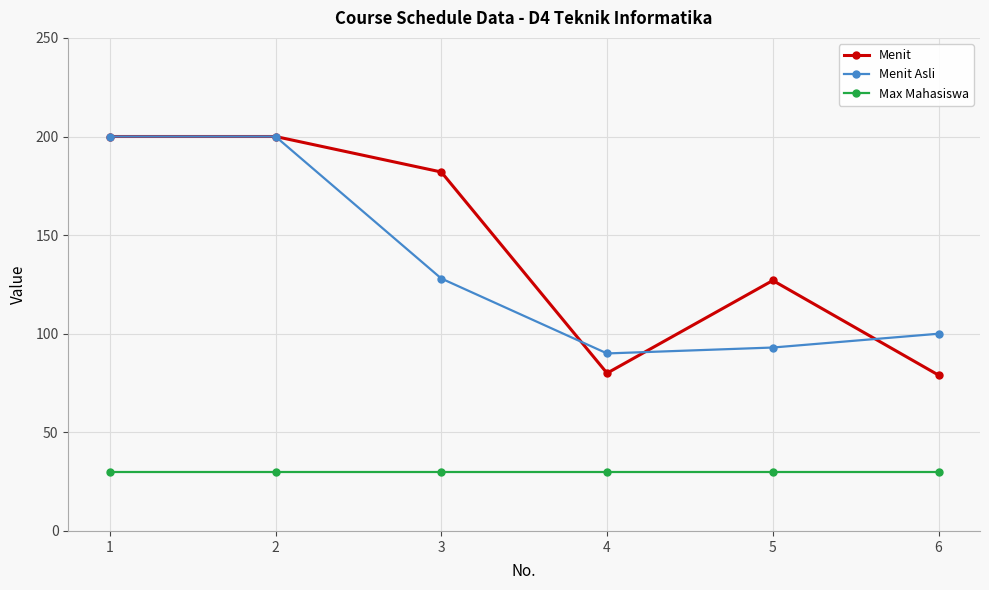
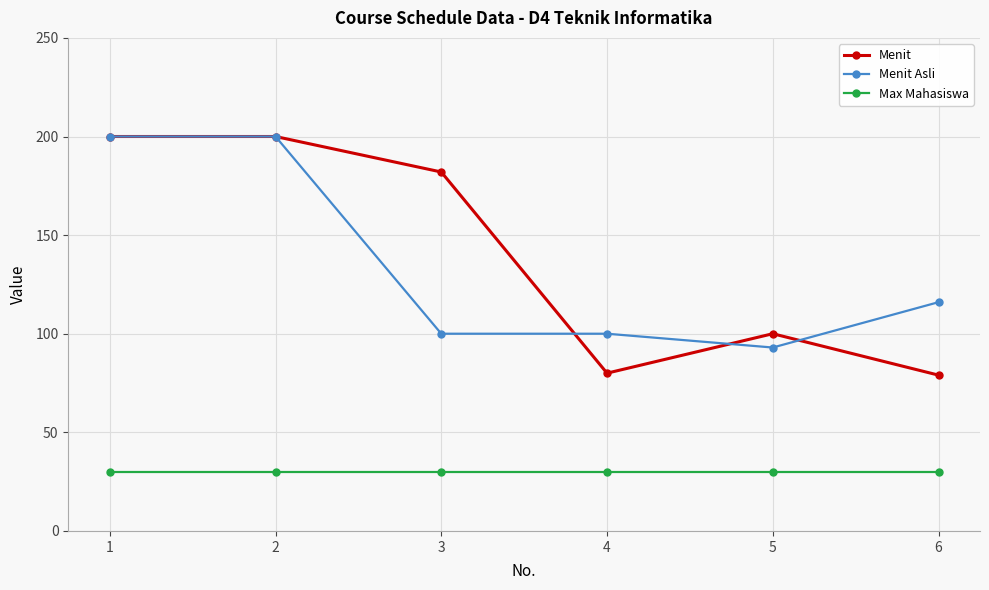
Menit Asli, 3: 128 -> 100
Menit Asli, 4: 90 -> 100
Menit, 5: 127 -> 100
Menit Asli, 6: 100 -> 116
